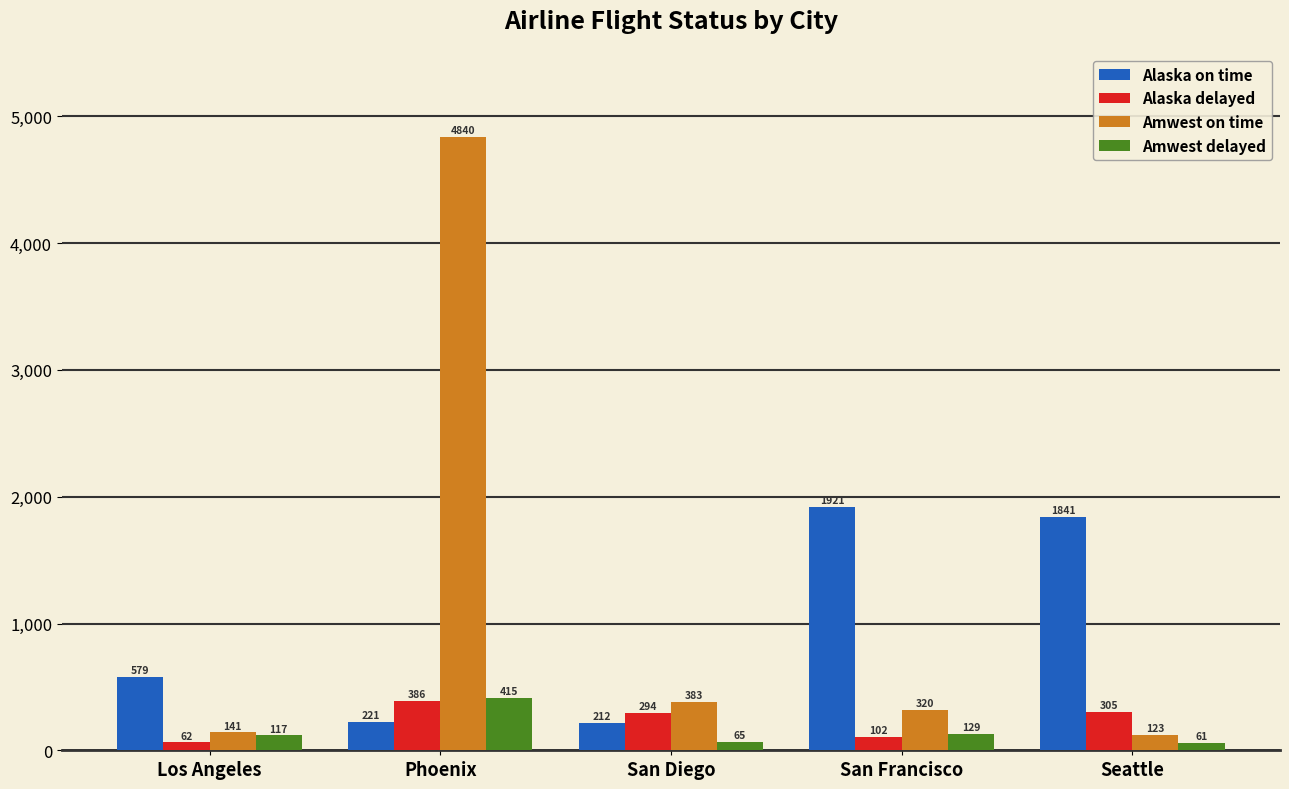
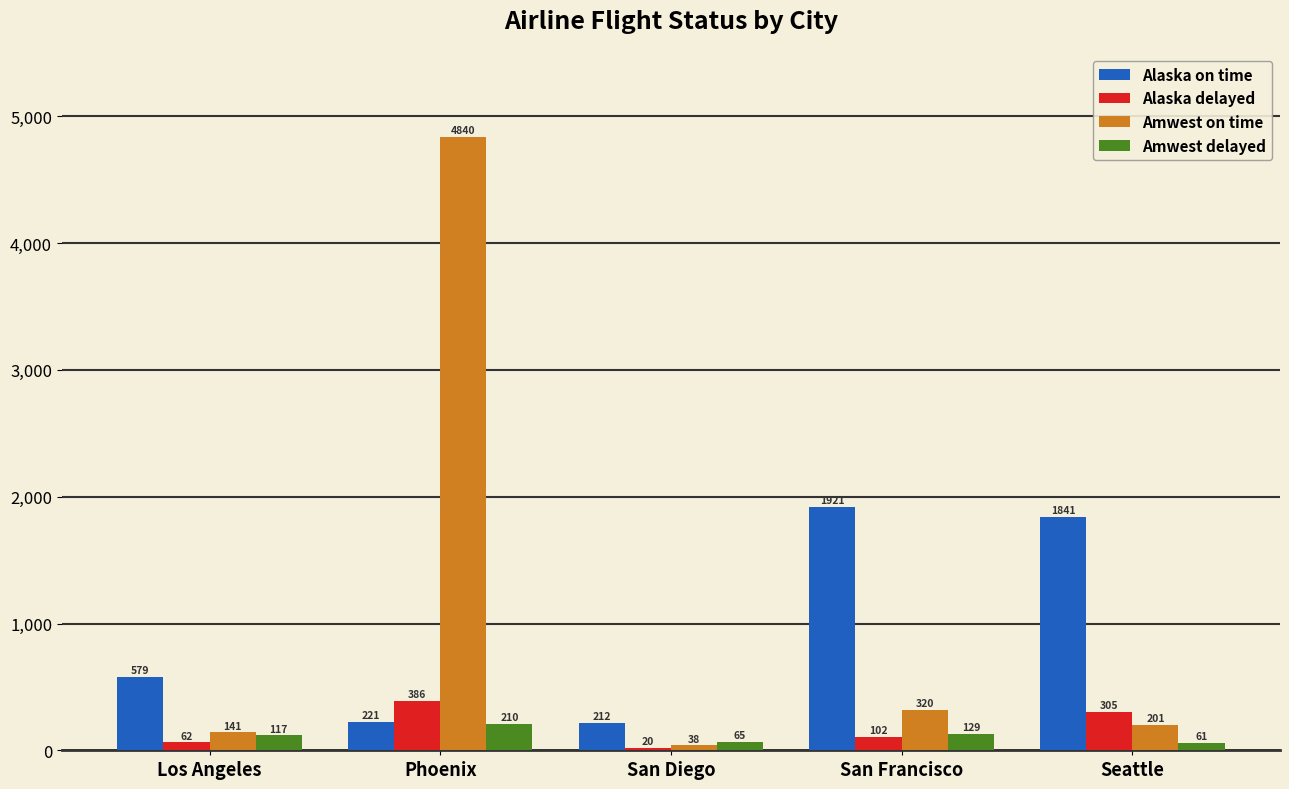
Amwest delayed, Phoenix: 415 -> 210
Alaska delayed, San Diego: 294 -> 20
Amwest on time, San Diego: 383 -> 38
Amwest on time, Seattle: 123 -> 201
